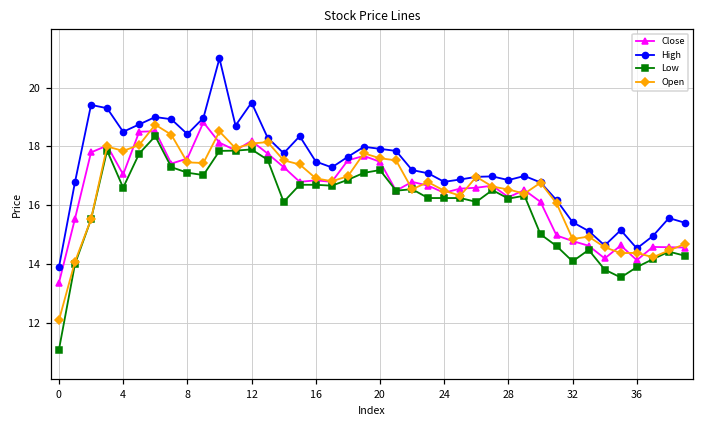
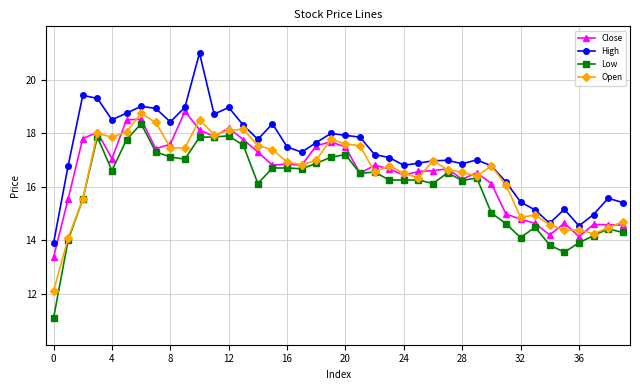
High, 12: 19.5 -> 19.0
